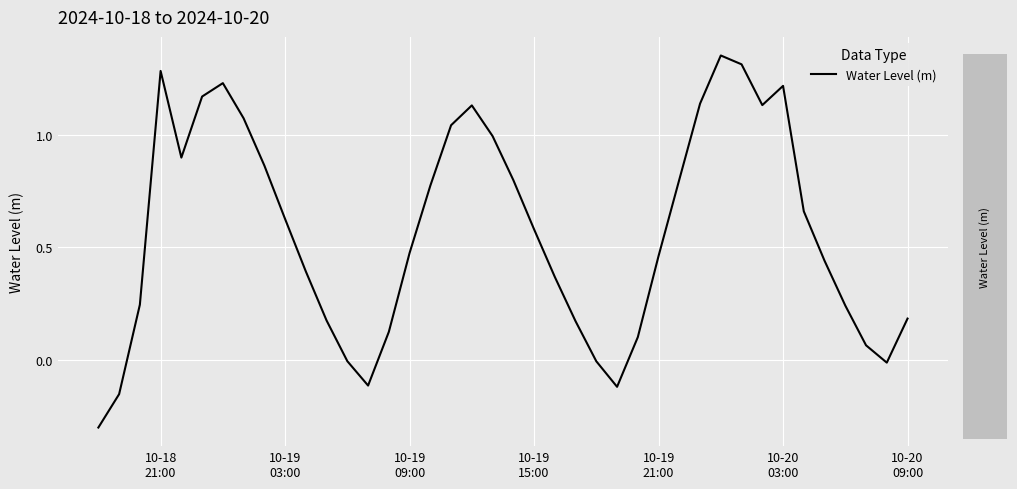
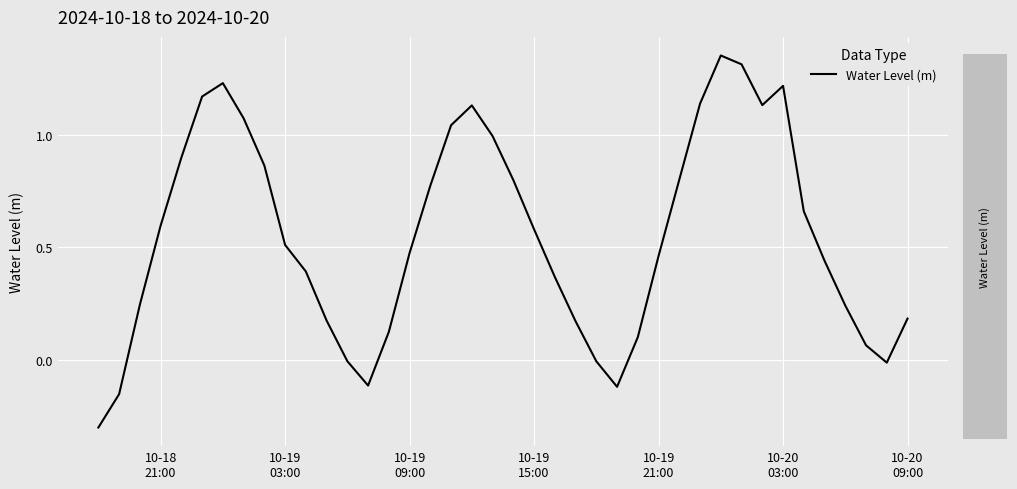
10-18 21:00: 1.28 -> 0.60
10-19 03:00: 0.63 -> 0.51
